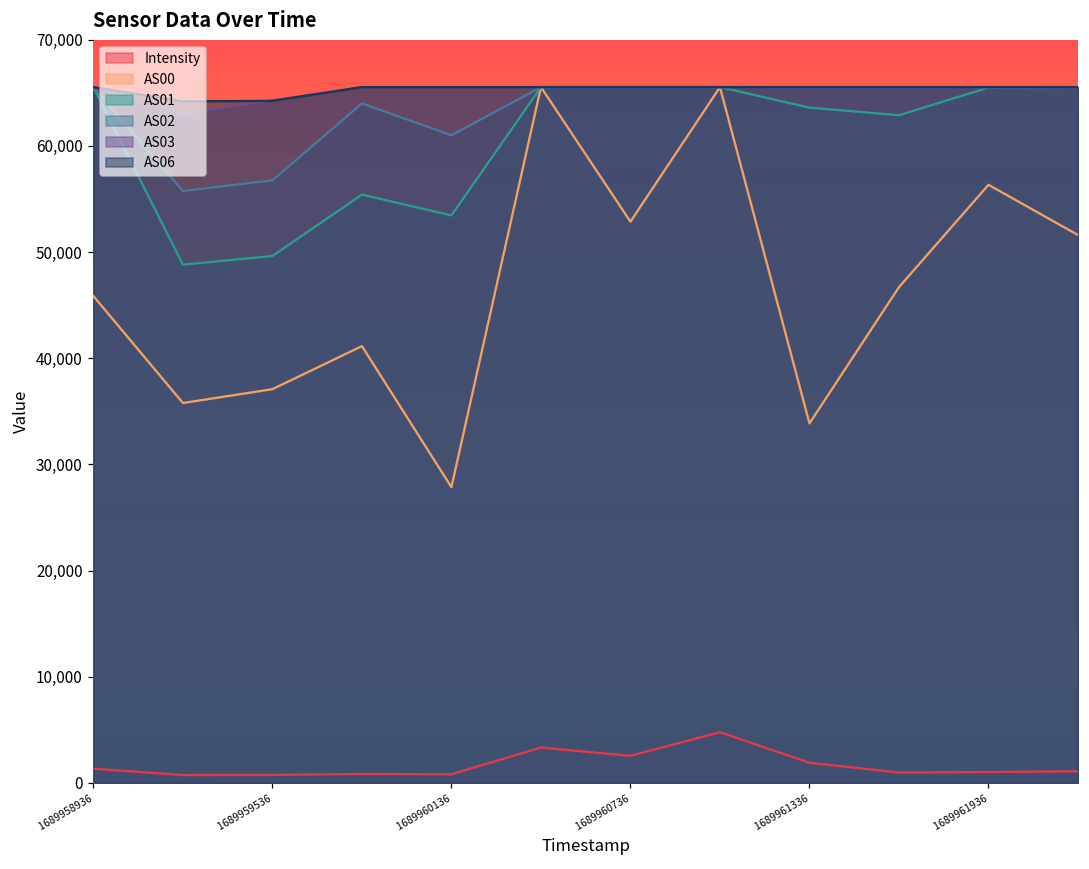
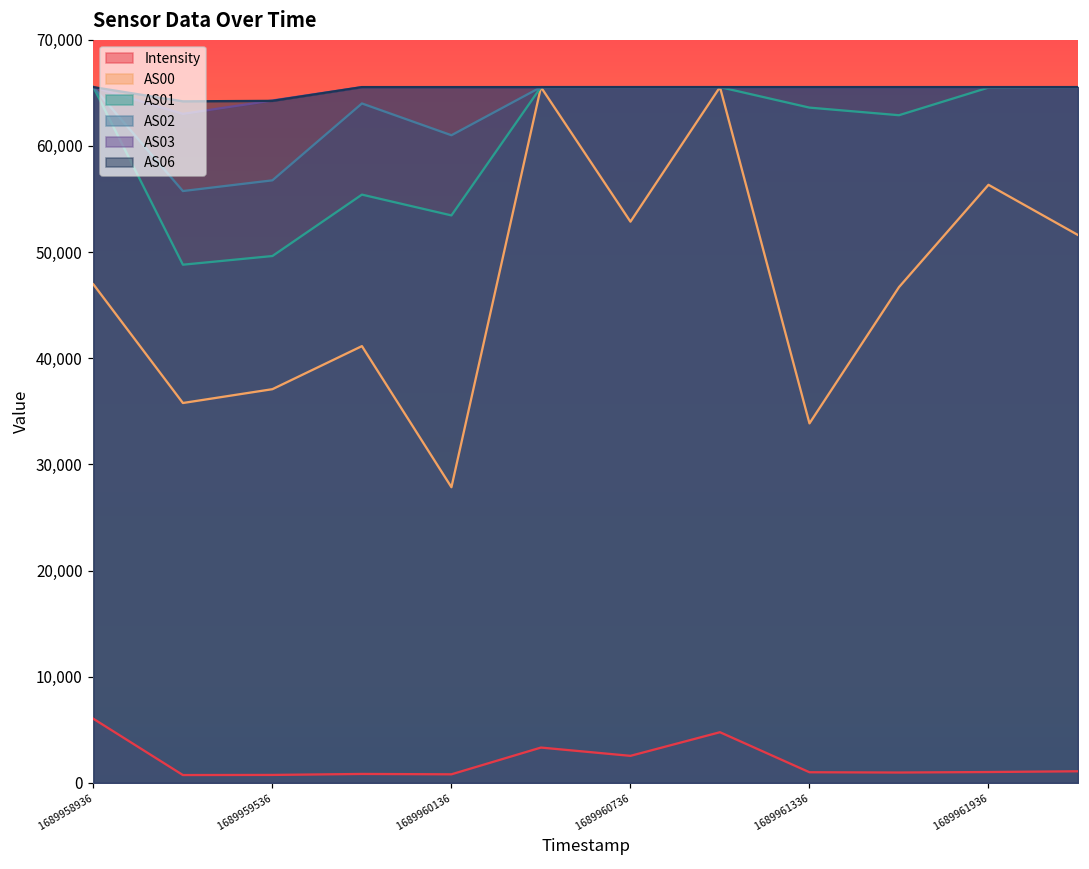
Intensity, 1689958936: 1,000 -> 6,000
AS00, 1689958936: 46,000 -> 47,000
Intensity, 1689961336: 2,000 -> 1,000
